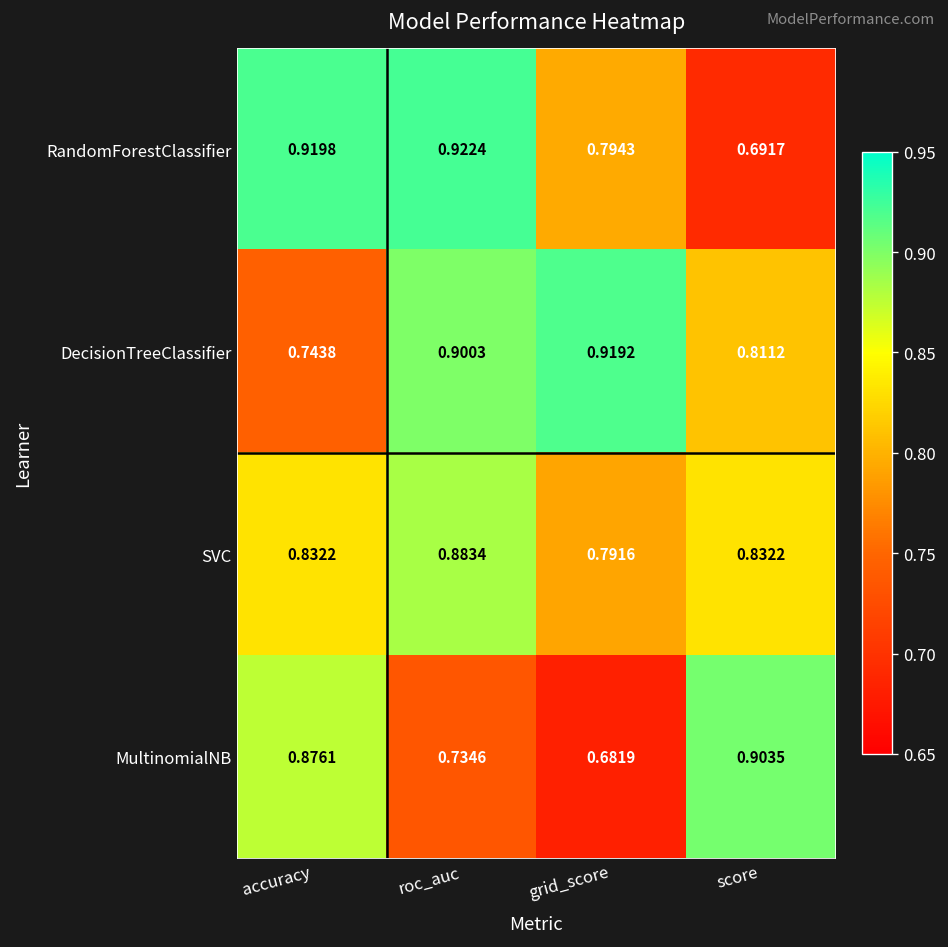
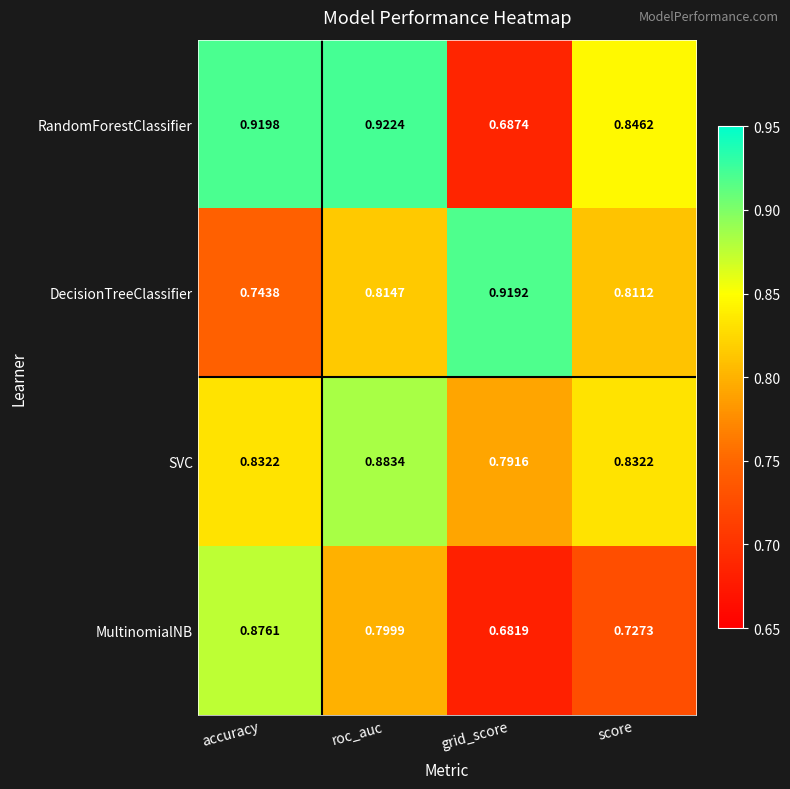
RandomForestClassifier, grid_score: 0.7943 -> 0.6874
RandomForestClassifier, score: 0.6917 -> 0.8462
DecisionTreeClassifier, roc_auc: 0.9003 -> 0.8147
MultinomialNB, roc_auc: 0.7346 -> 0.7999
MultinomialNB, score: 0.9035 -> 0.7273
